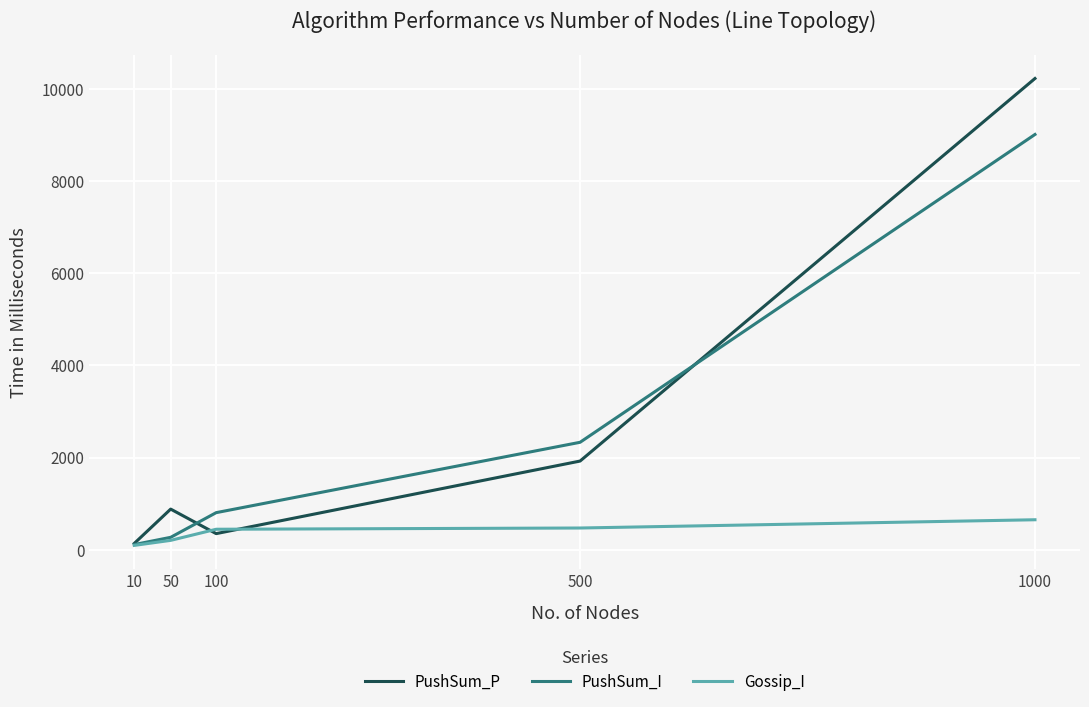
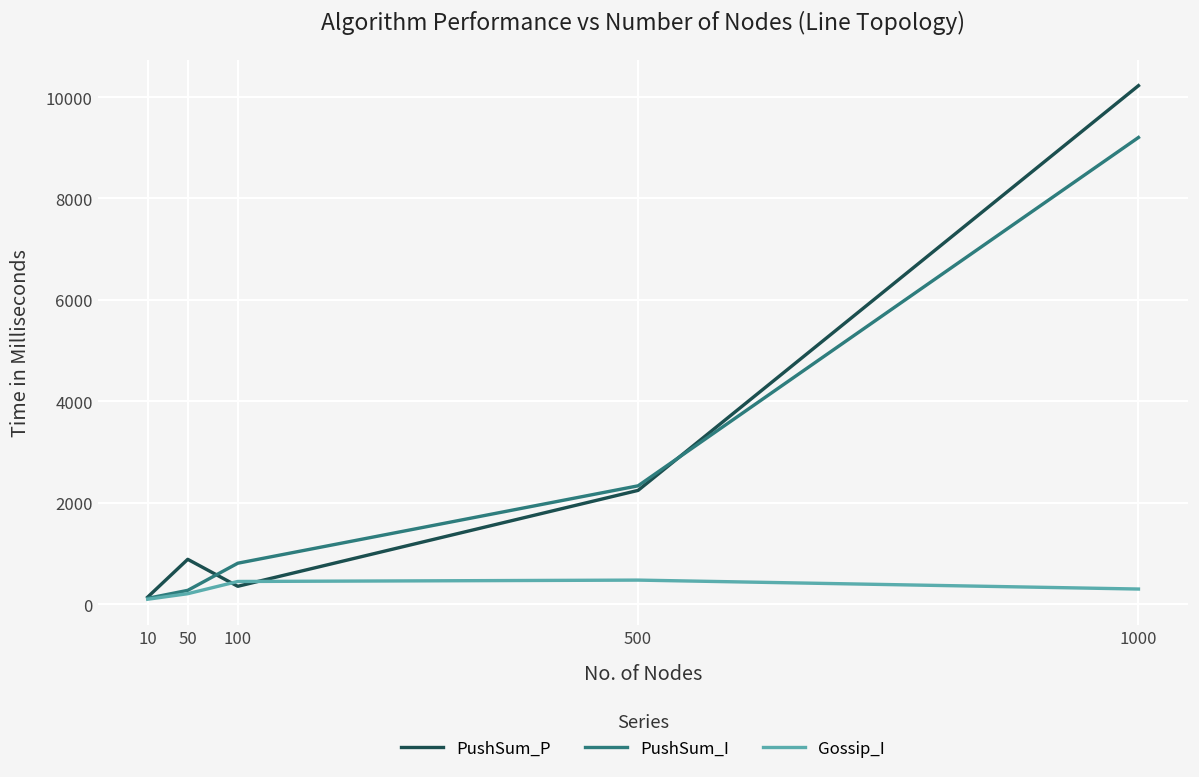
PushSum_P, 500: 1900 -> 2200
PushSum_I, 1000: 9000 -> 9200
Gossip_I, 1000: 700 -> 300
